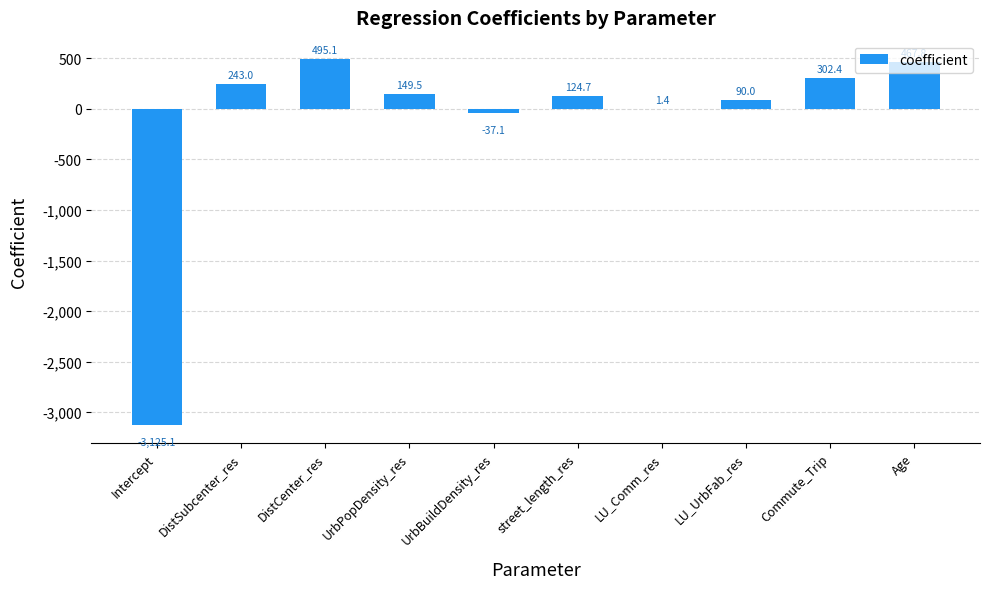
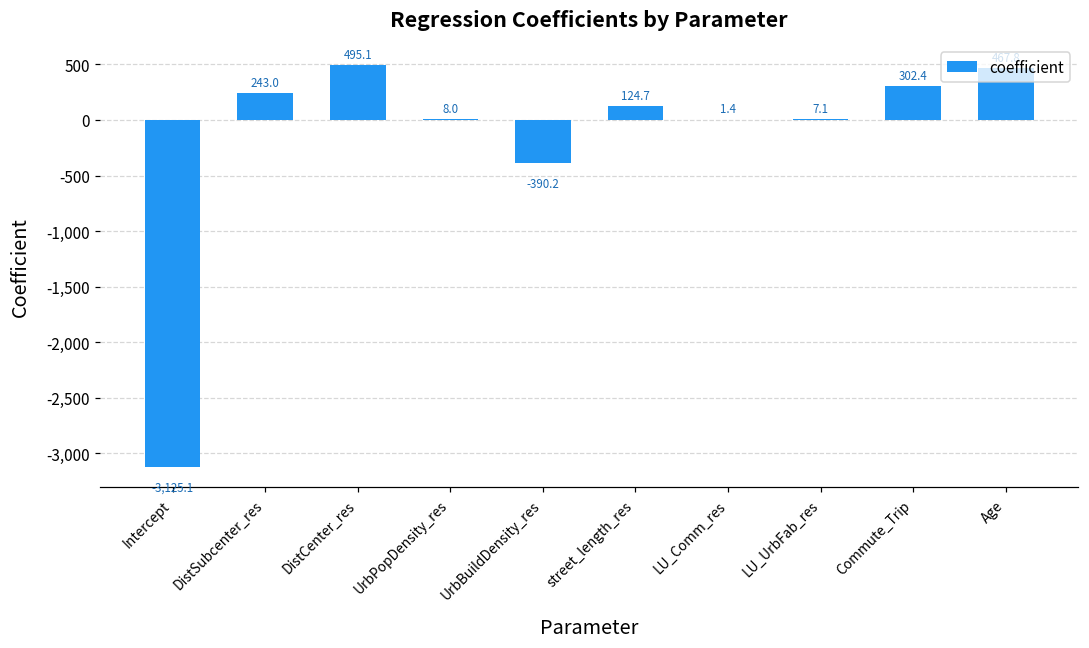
UrbPopDensity_res: 149.5 -> 8.0
UrbBuildDensity_res: -37.1 -> -390.2
LU_UrbFab_res: 90.0 -> 7.1
